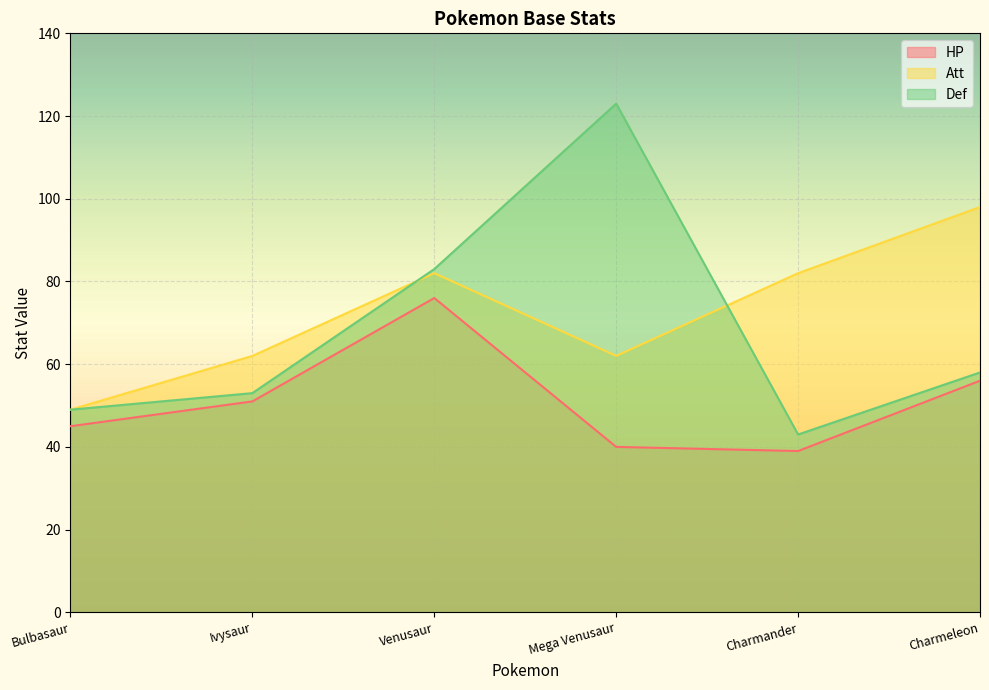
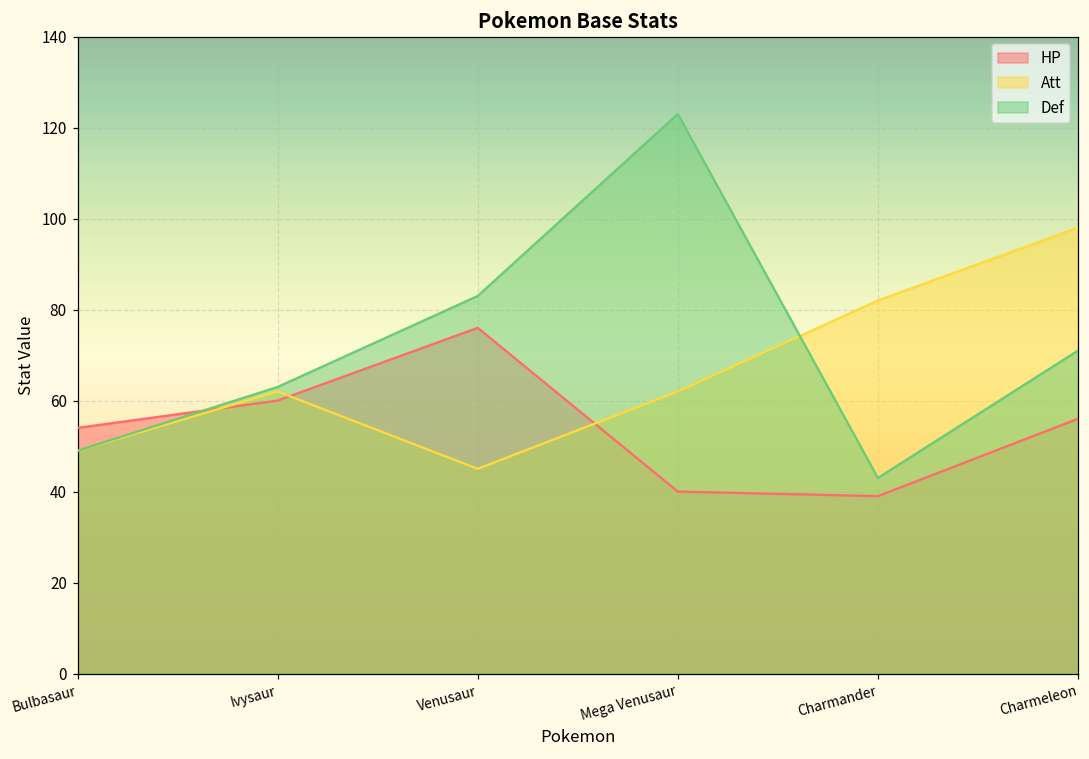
HP, Bulbasaur: 45 -> 54
HP, Ivysaur: 51 -> 60
Def, Ivysaur: 53 -> 63
Att, Venusaur: 82 -> 45
Def, Charmeleon: 58 -> 71
